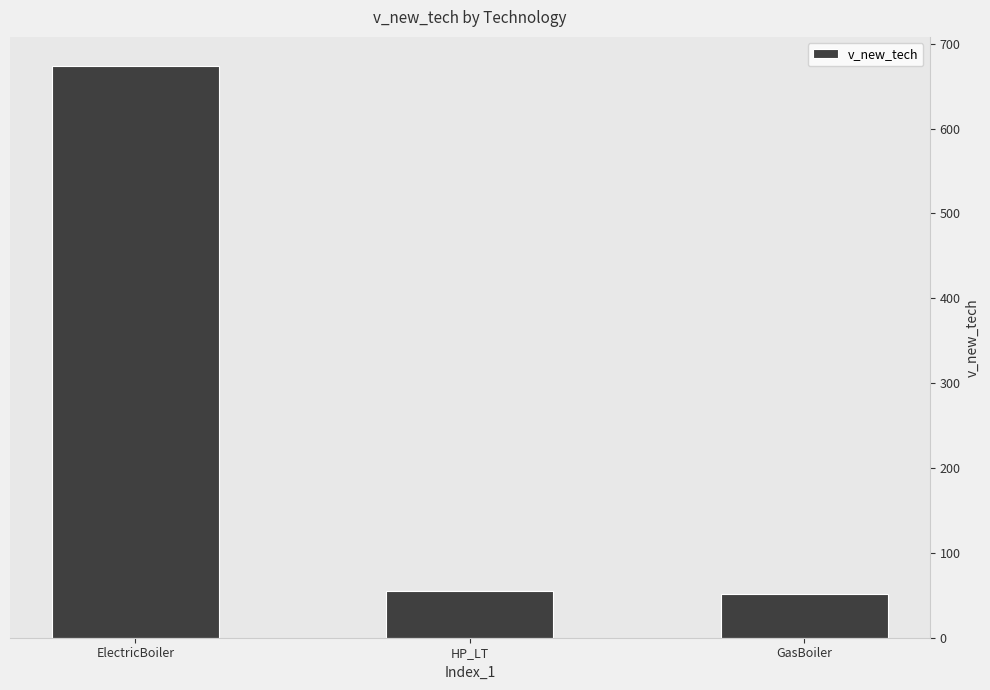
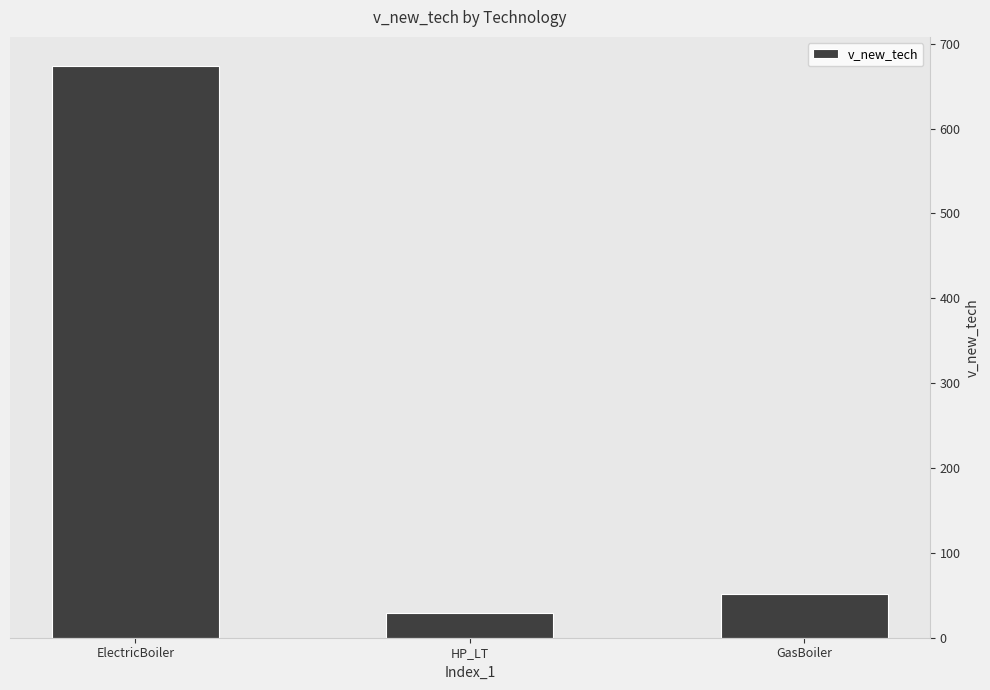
HP_LT: 50 -> 30
